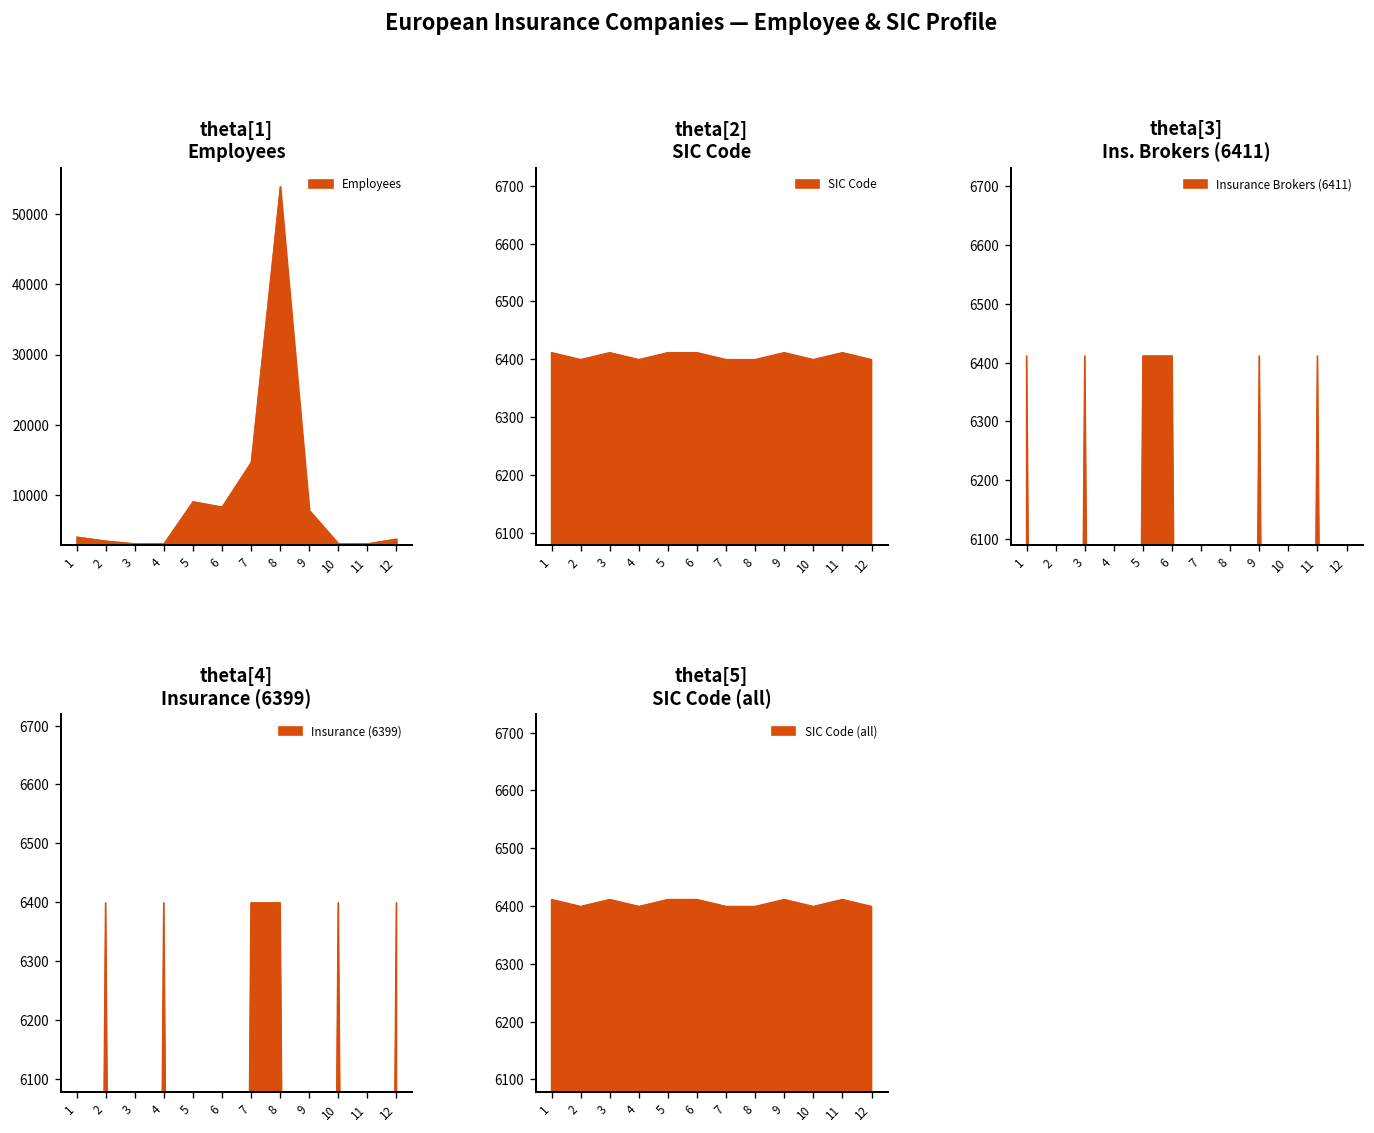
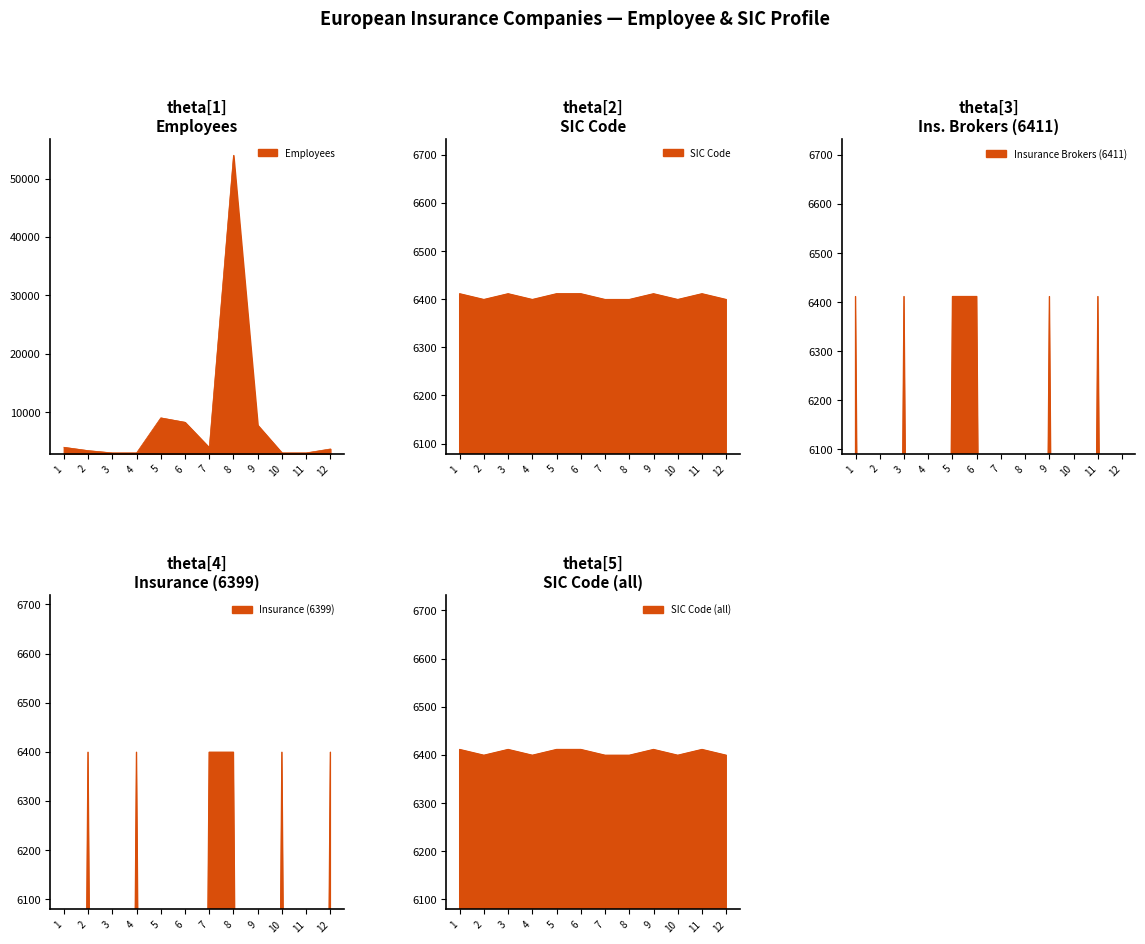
theta[1] Employees, 7: 15000 -> 4000
